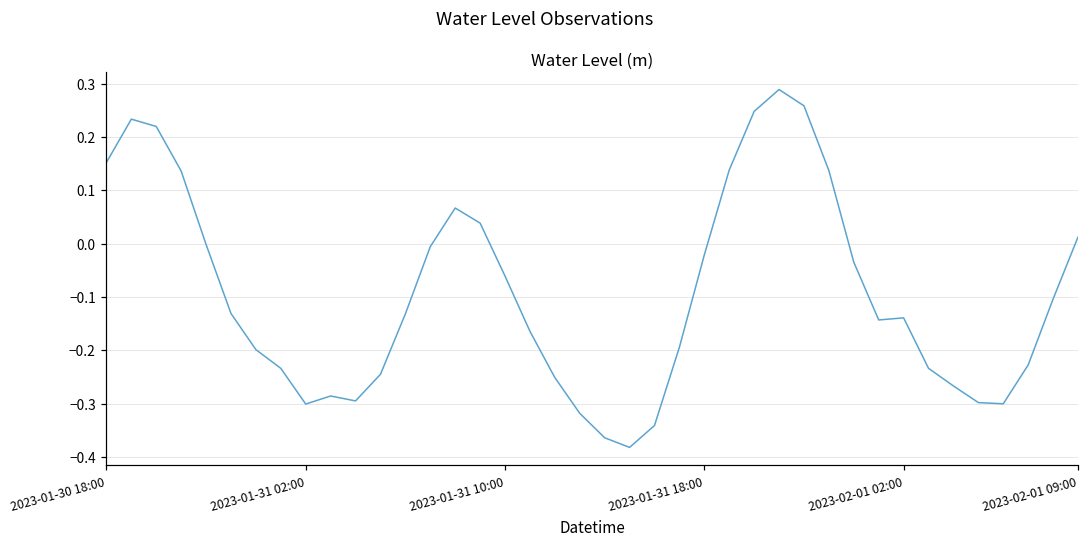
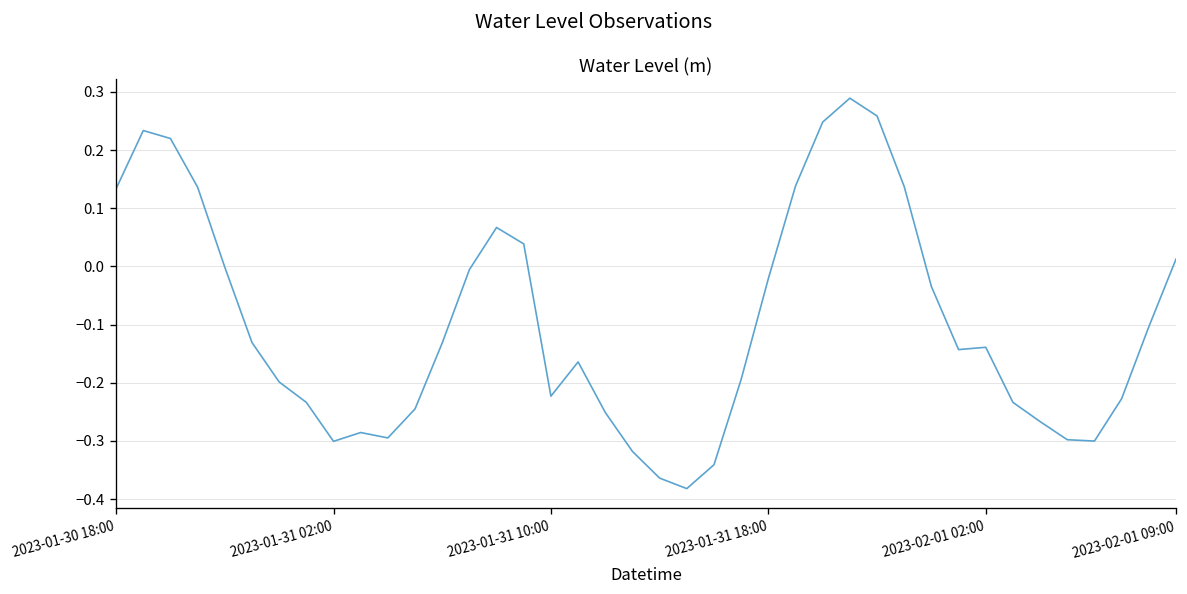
2023-01-30 18:00: 0.15 -> 0.13
2023-01-31 10:00: -0.06 -> -0.22
